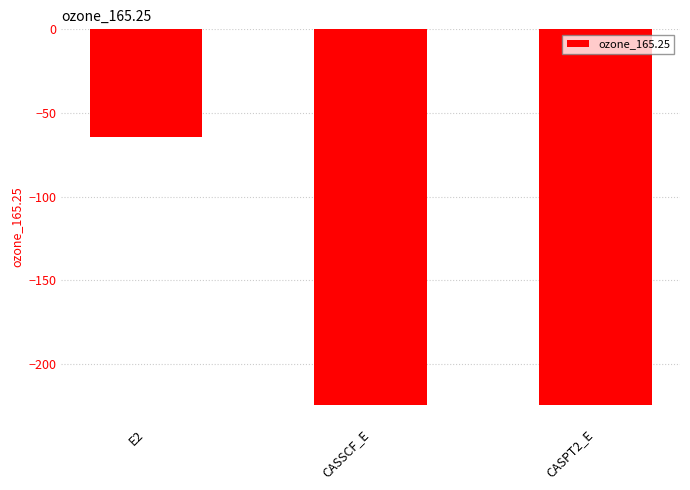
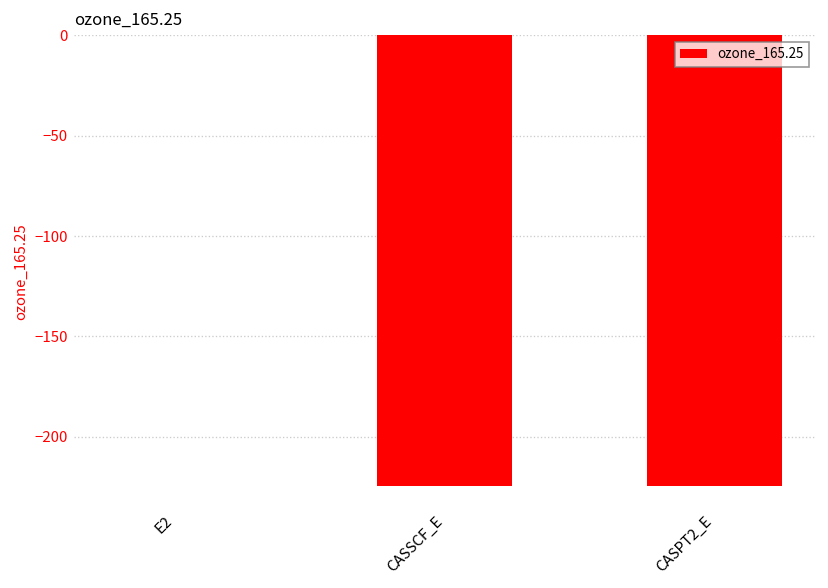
E2: -64 -> 0
